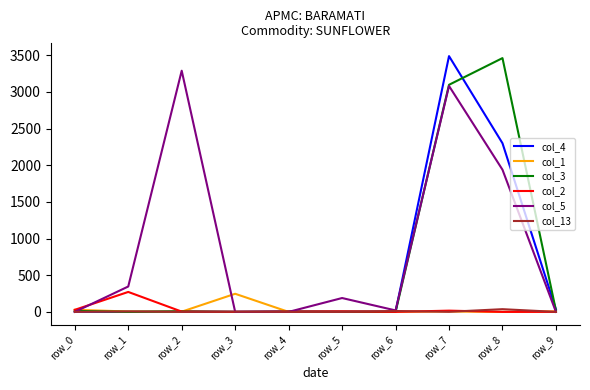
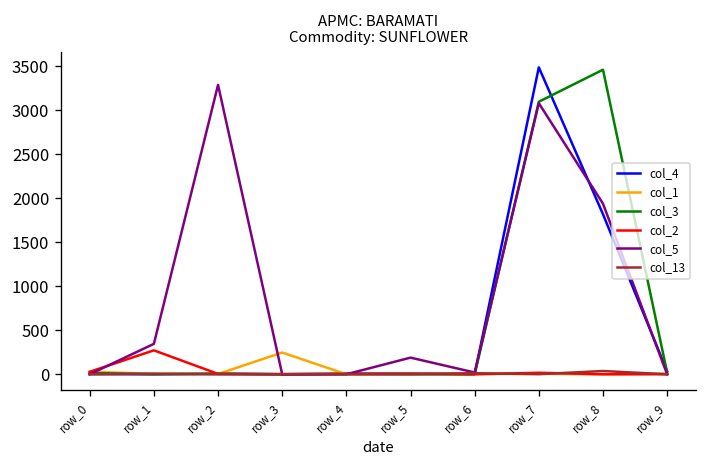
col_4, row_8: 2300 -> 1800
